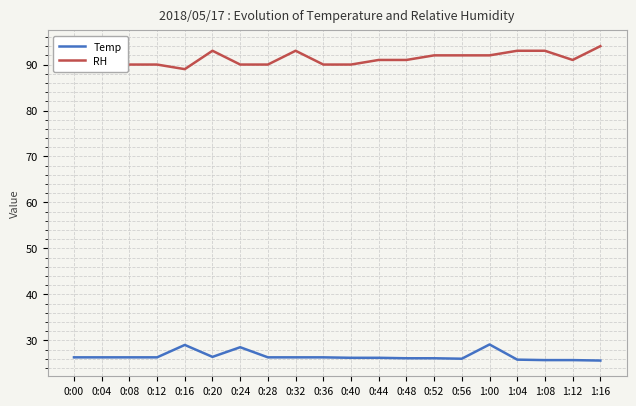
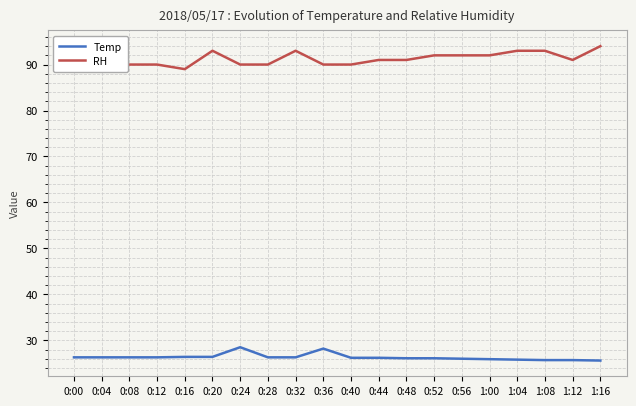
Temp, 0:16: 29 -> 26
Temp, 0:36: 26 -> 28
Temp, 1:00: 29 -> 26
